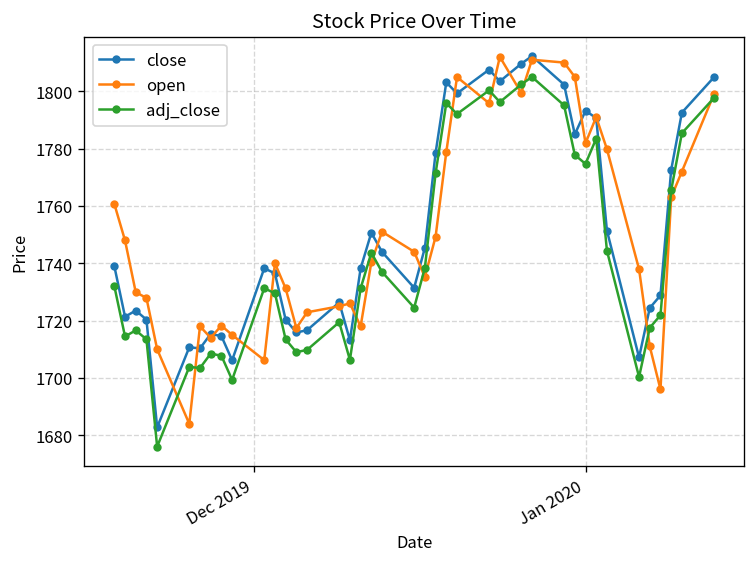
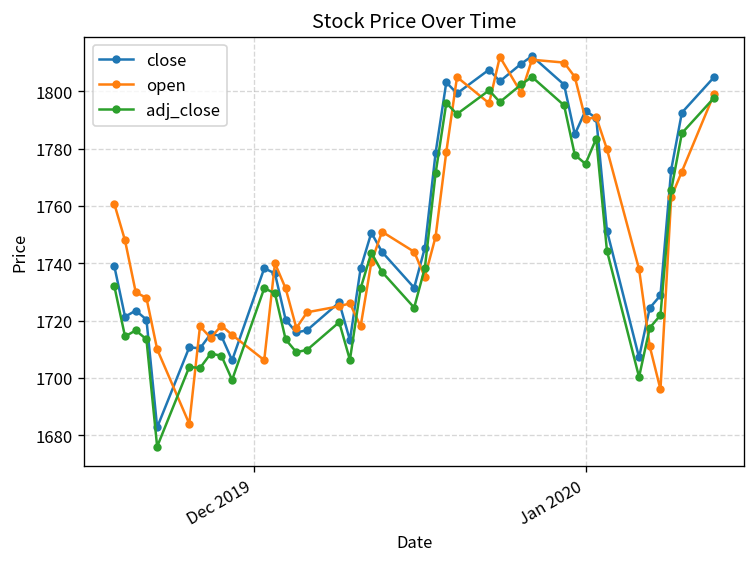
open, Jan 2020: 1782 -> 1790
